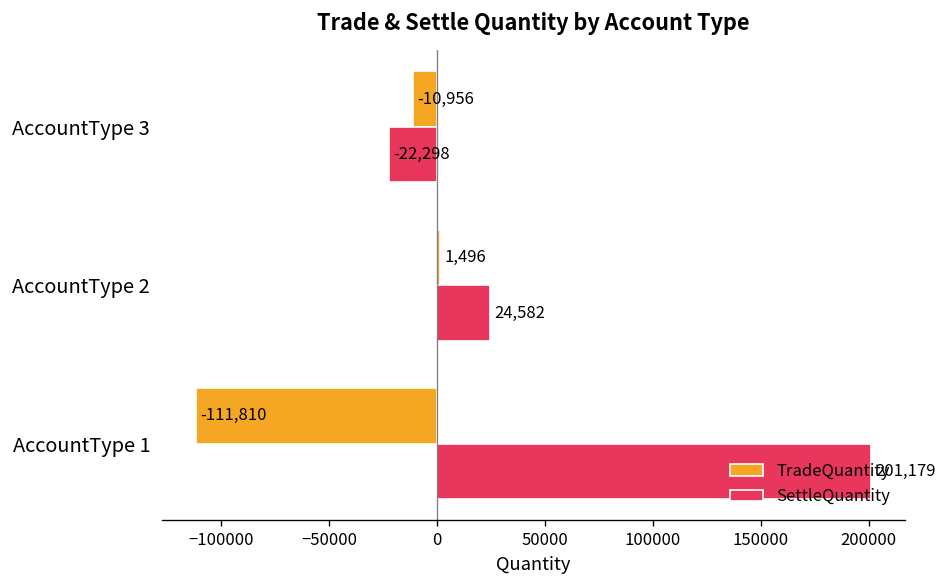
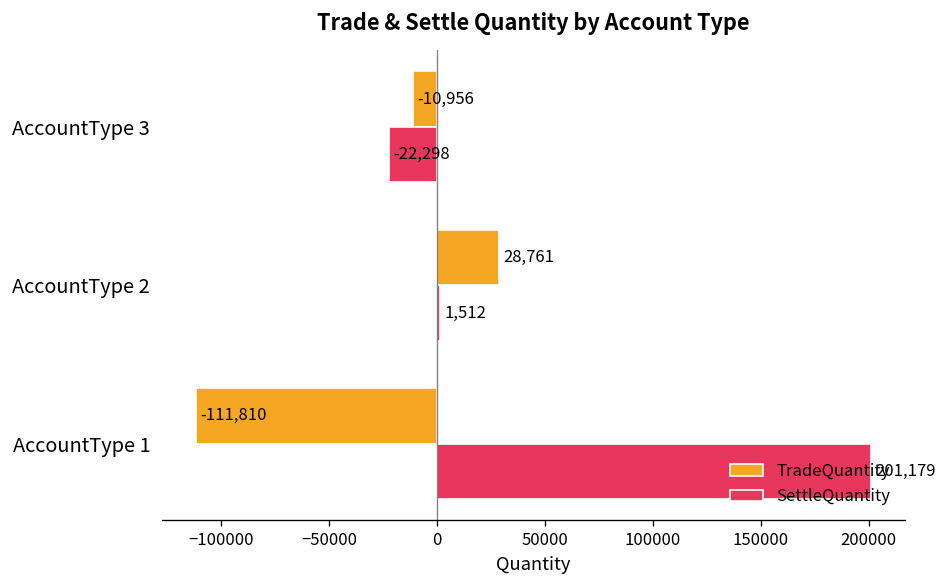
TradeQuantity, AccountType 2: 1,496 -> 28,761
SettleQuantity, AccountType 2: 24,582 -> 1,512
